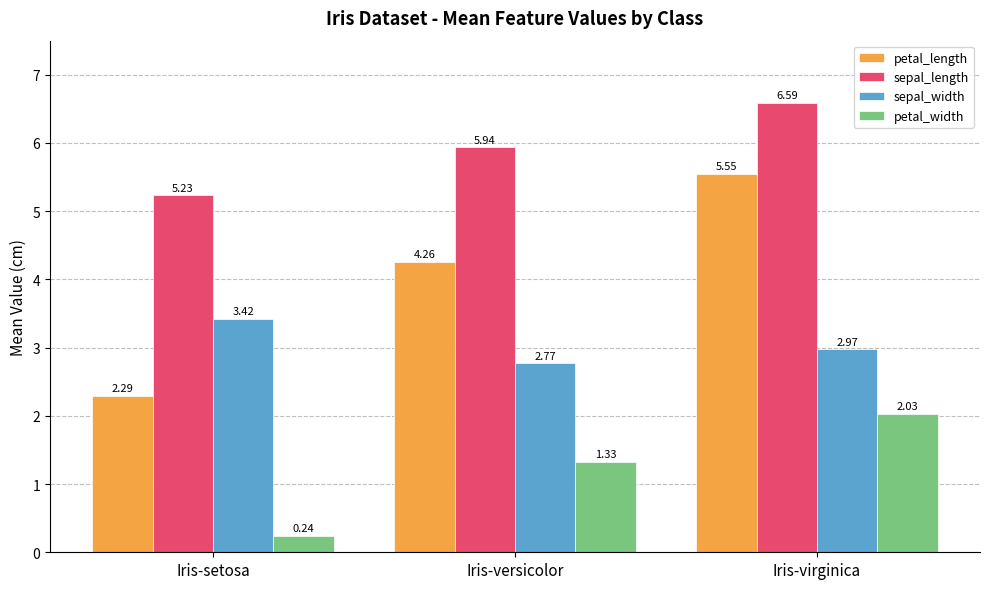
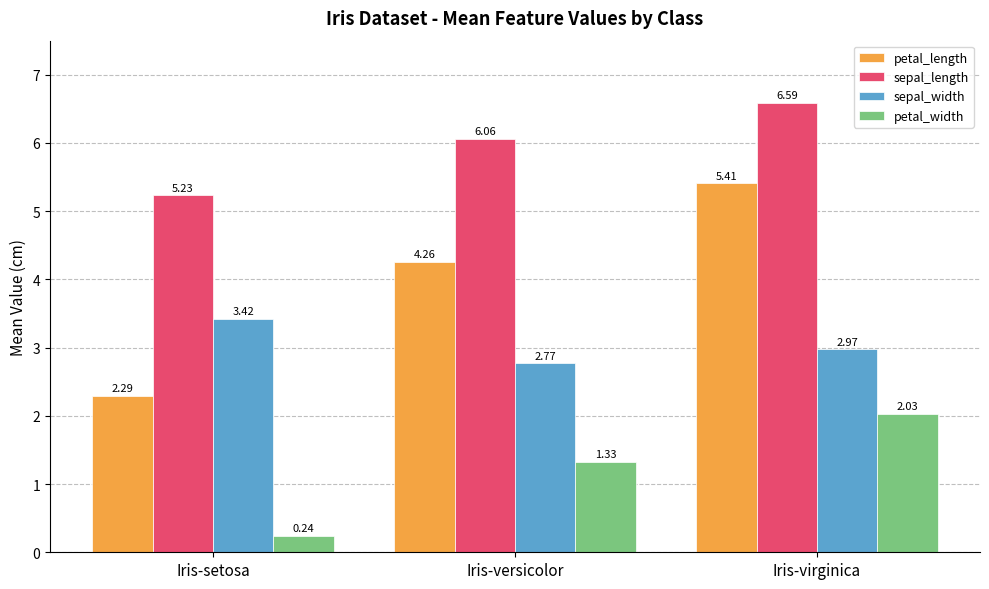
sepal_length, Iris-versicolor: 5.94 -> 6.06
petal_length, Iris-virginica: 5.55 -> 5.41
